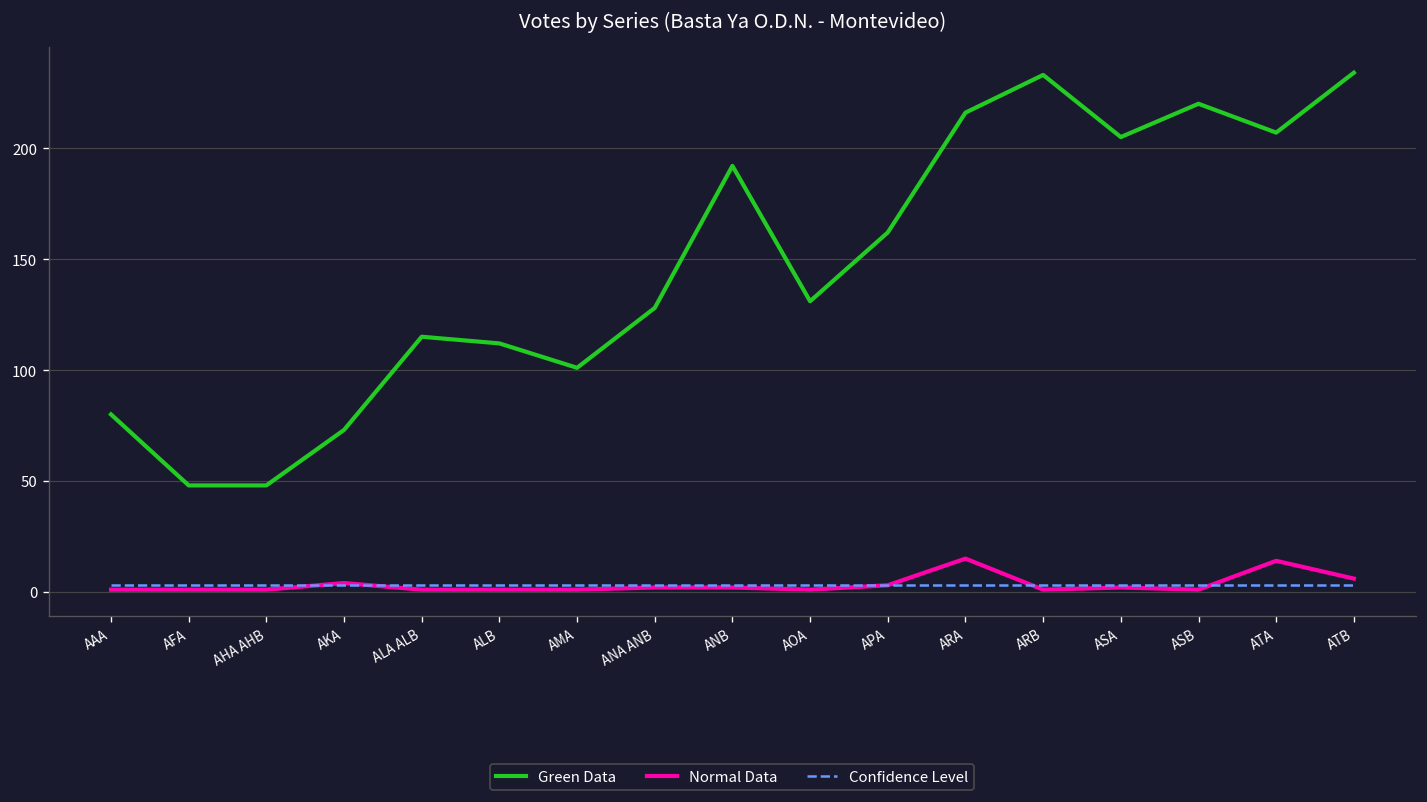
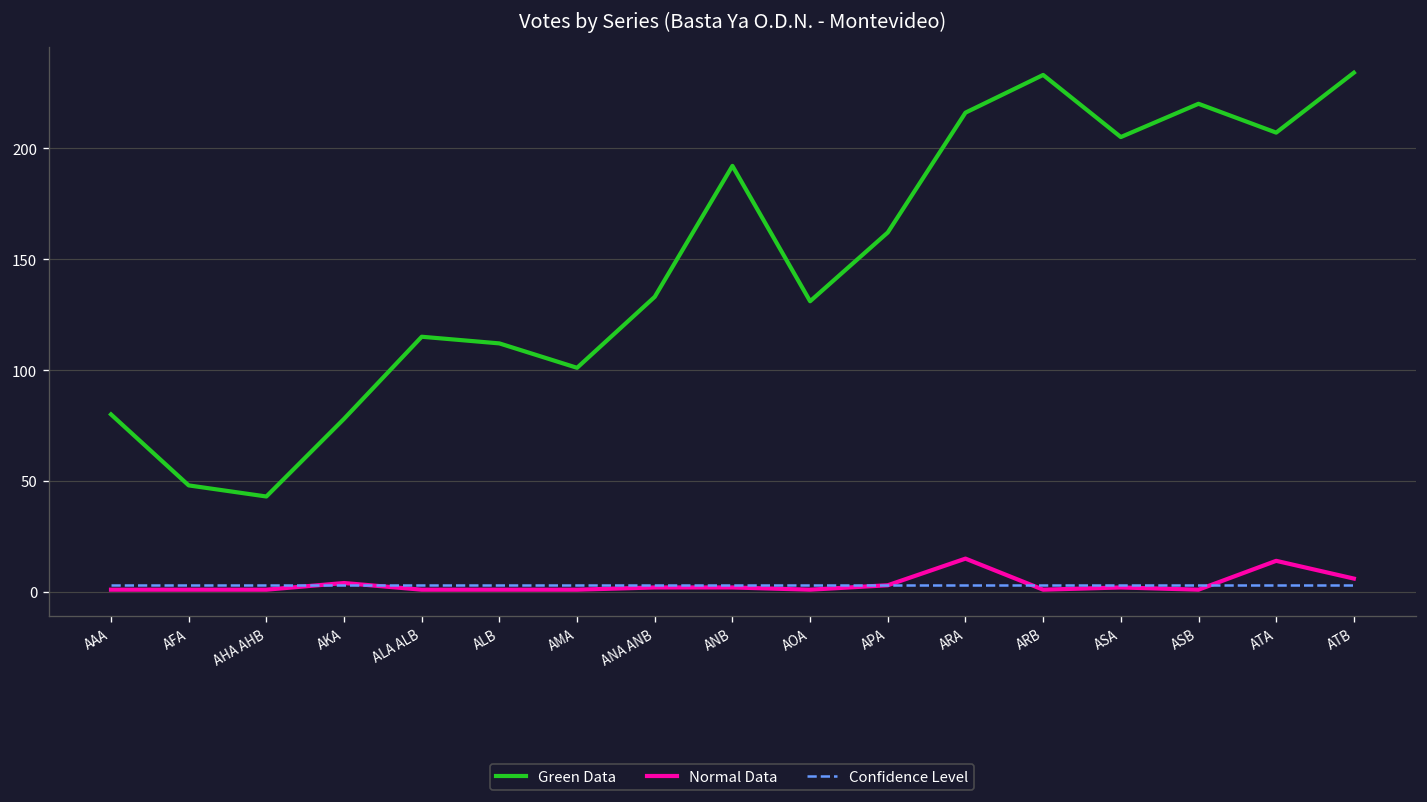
Green Data, AHA AHB: 48 -> 43
Green Data, AKA: 73 -> 78
Green Data, ANA ANB: 128 -> 133
